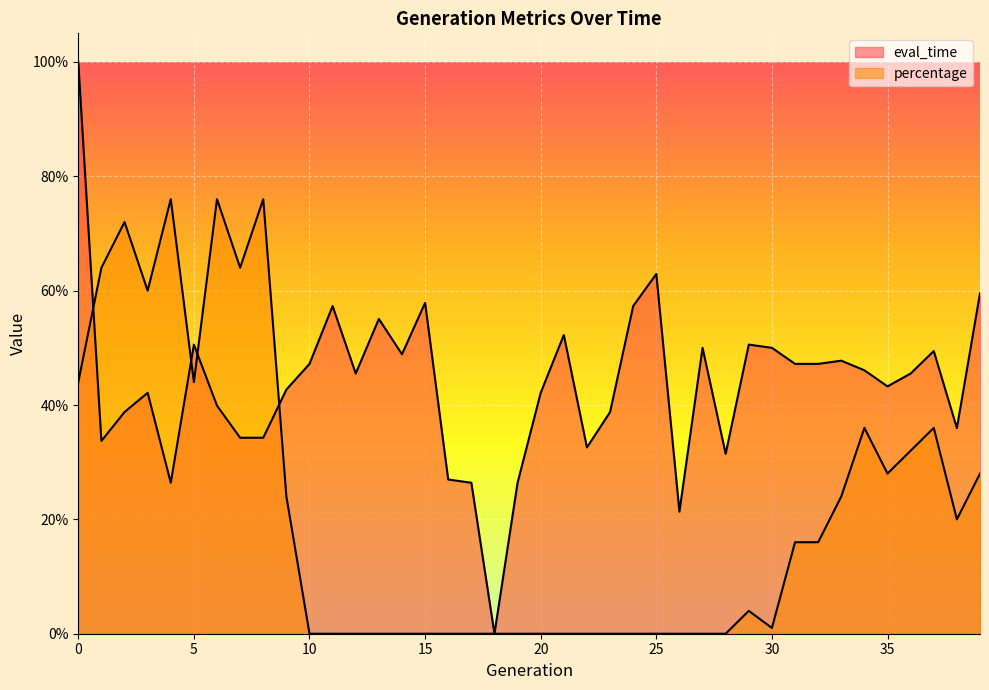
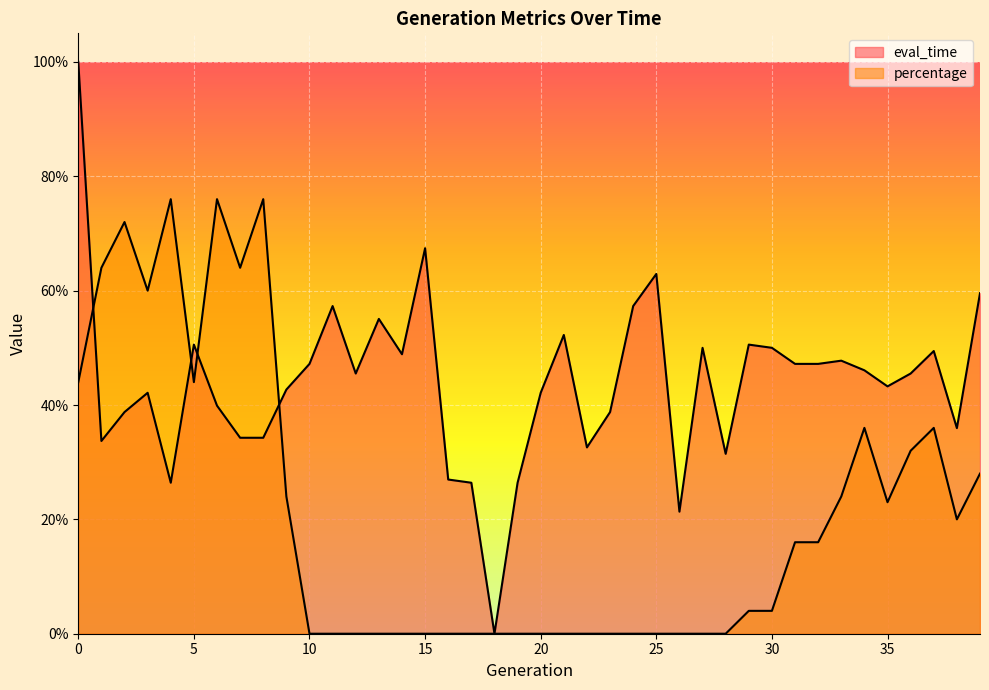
eval_time, 15: 58% -> 67%
percentage, 30: 1% -> 4%
percentage, 35: 28% -> 23%
